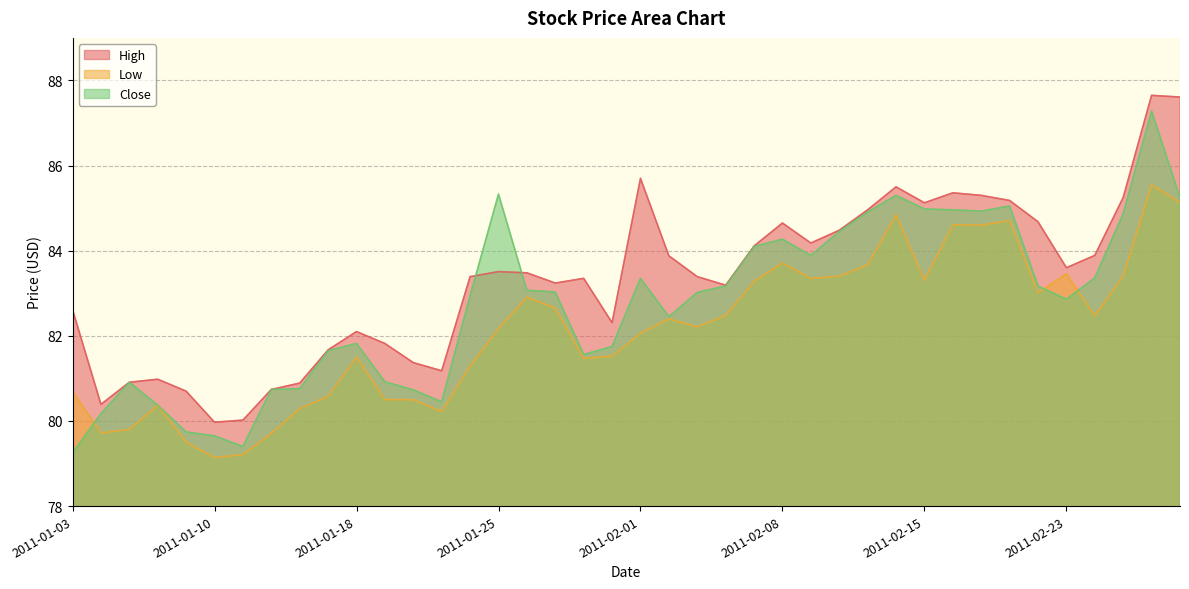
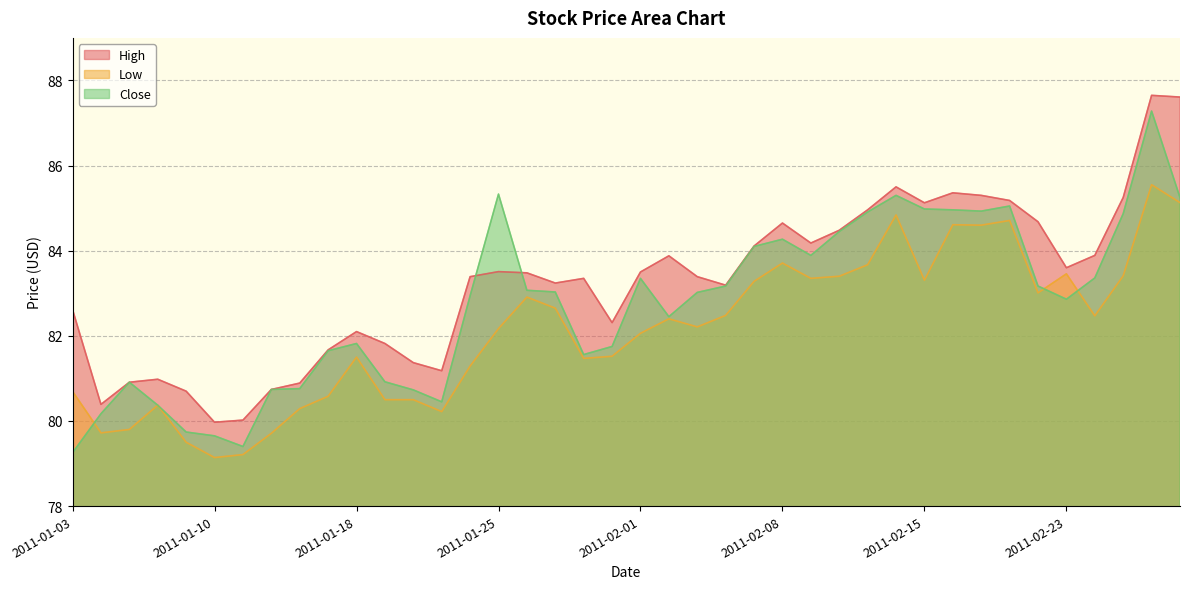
High, 2011-02-01: 85.7 -> 83.5
